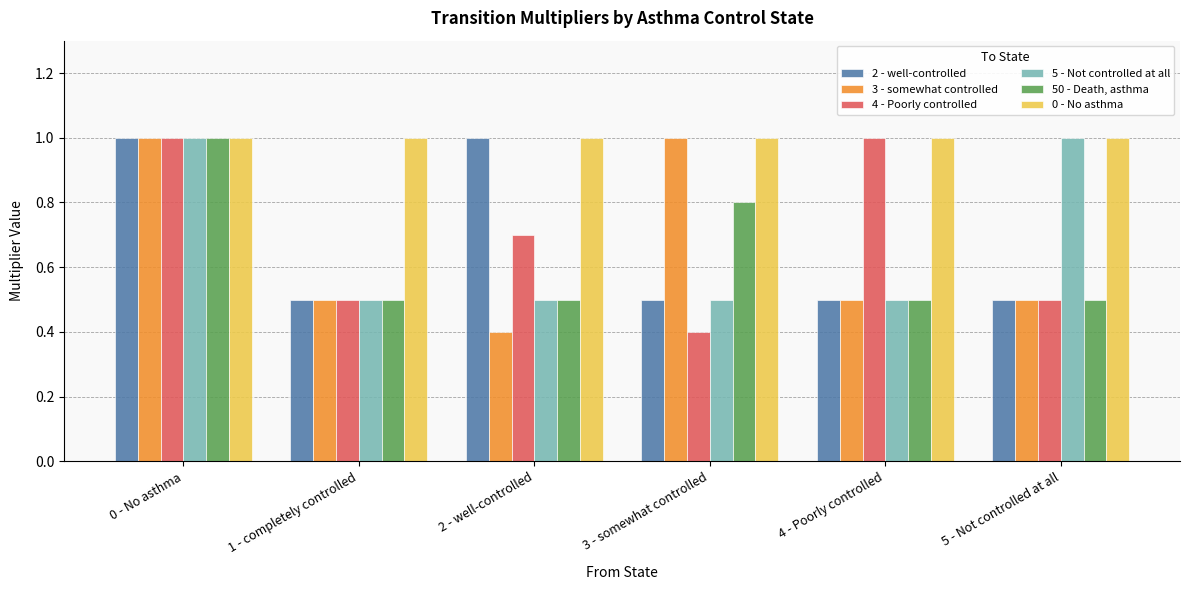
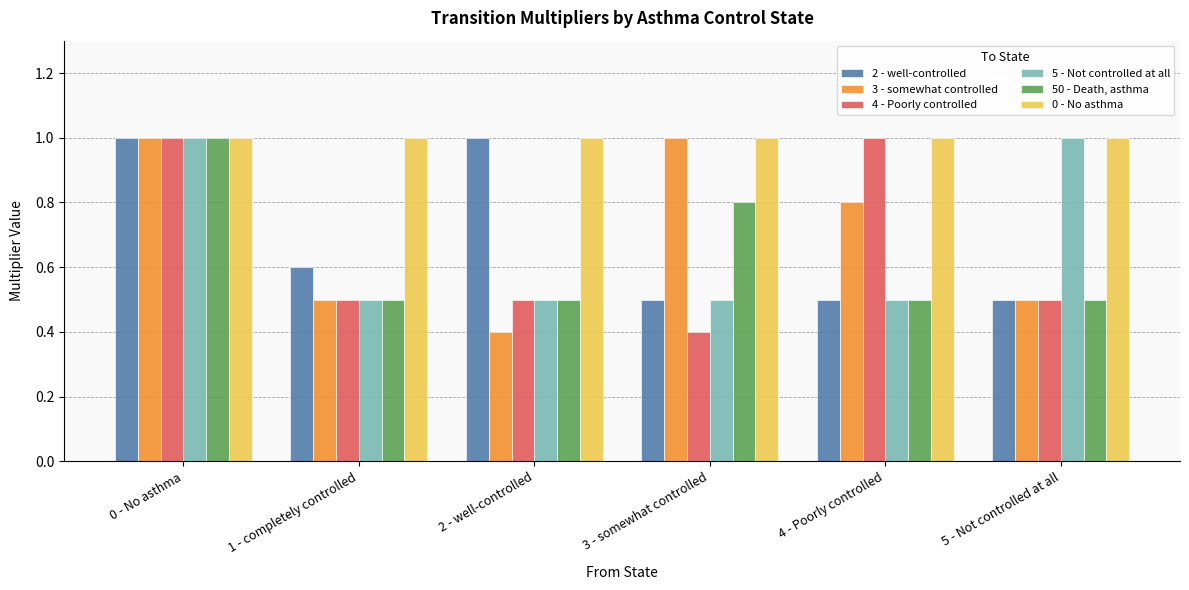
2 - well-controlled, 1 - completely controlled: 0.5 -> 0.6
4 - Poorly controlled, 2 - well-controlled: 0.7 -> 0.5
3 - somewhat controlled, 4 - Poorly controlled: 0.5 -> 0.8
